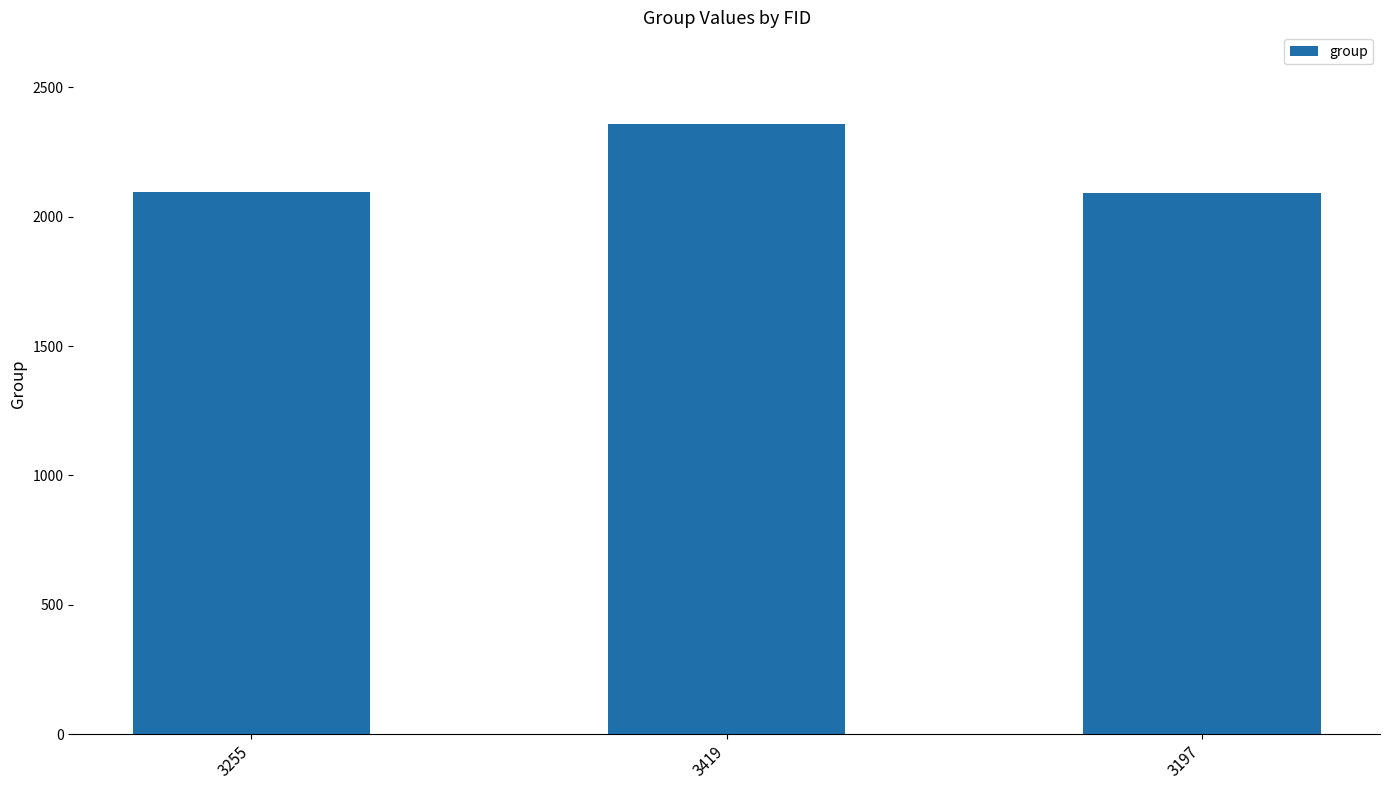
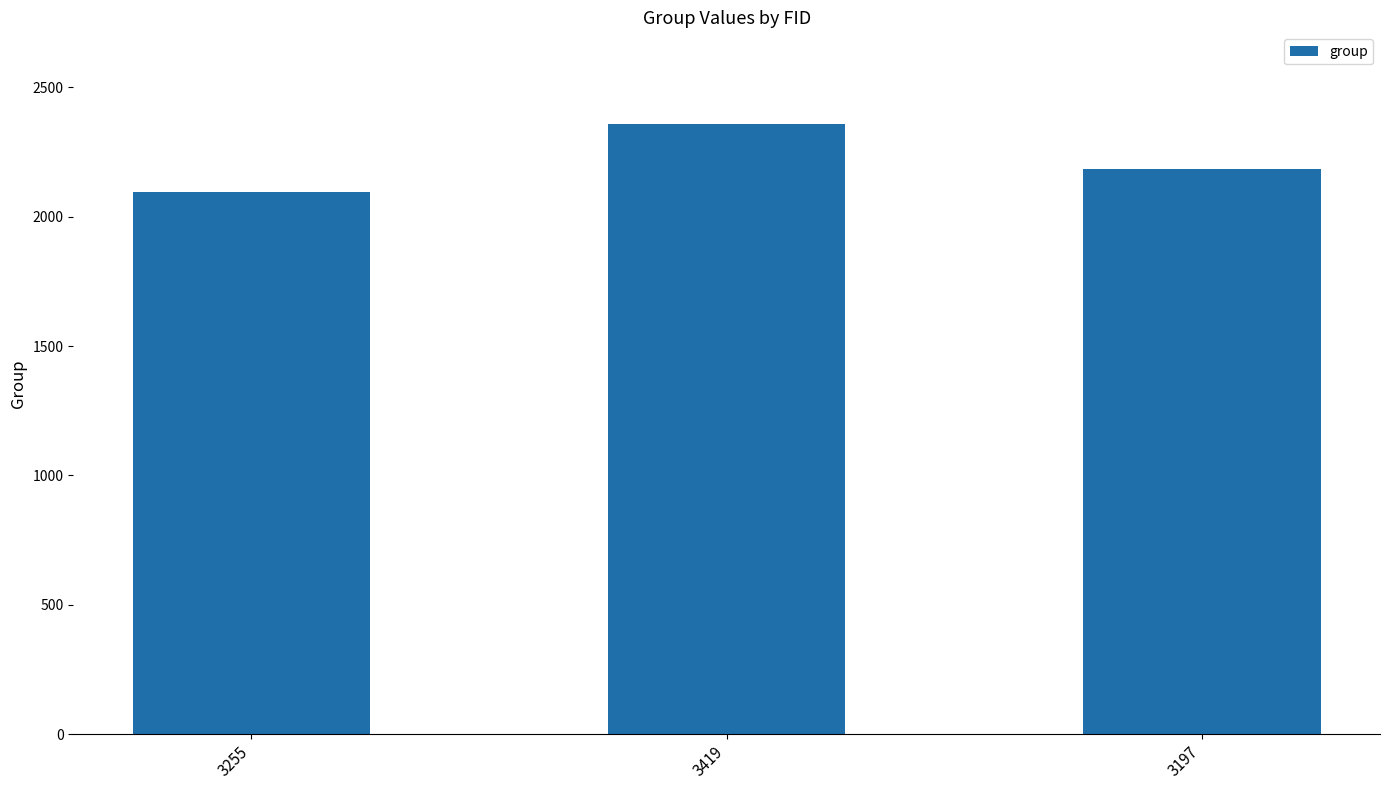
3197: 2090 -> 2180
